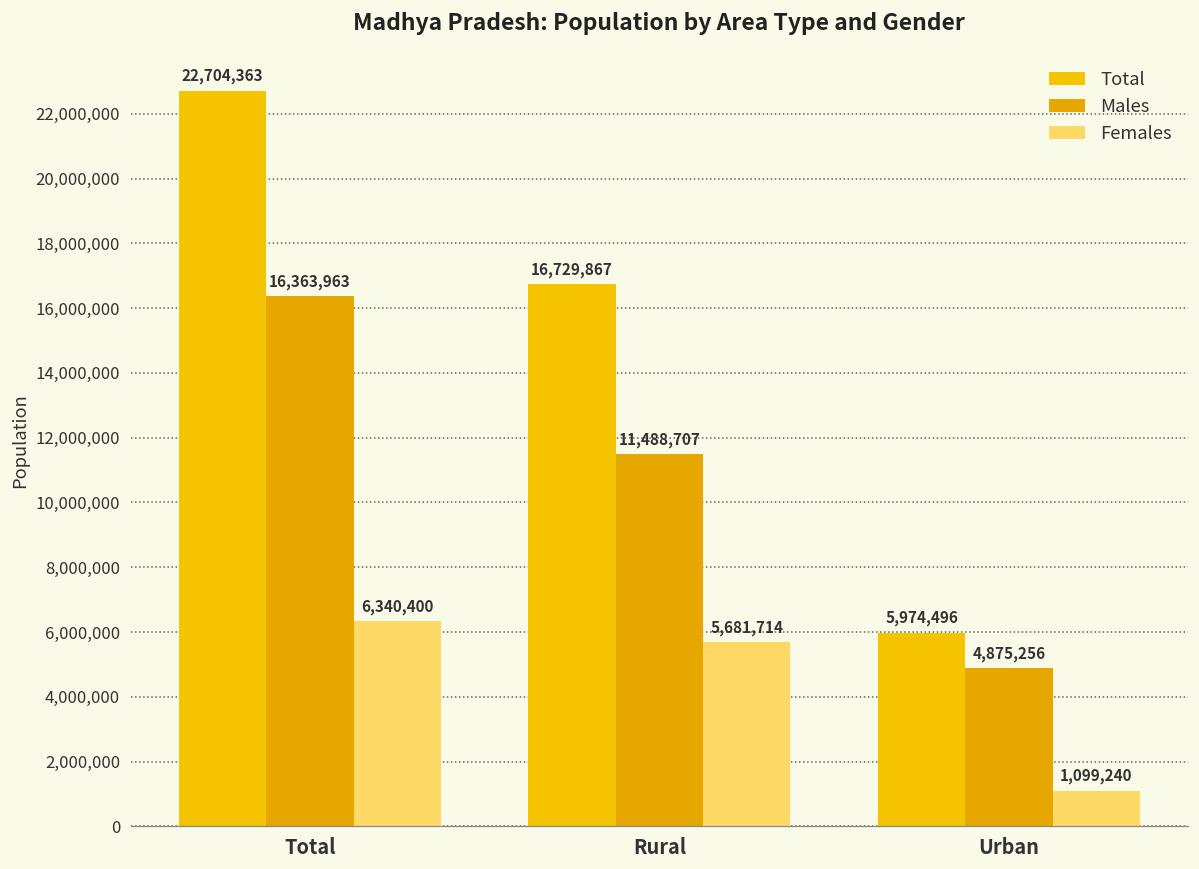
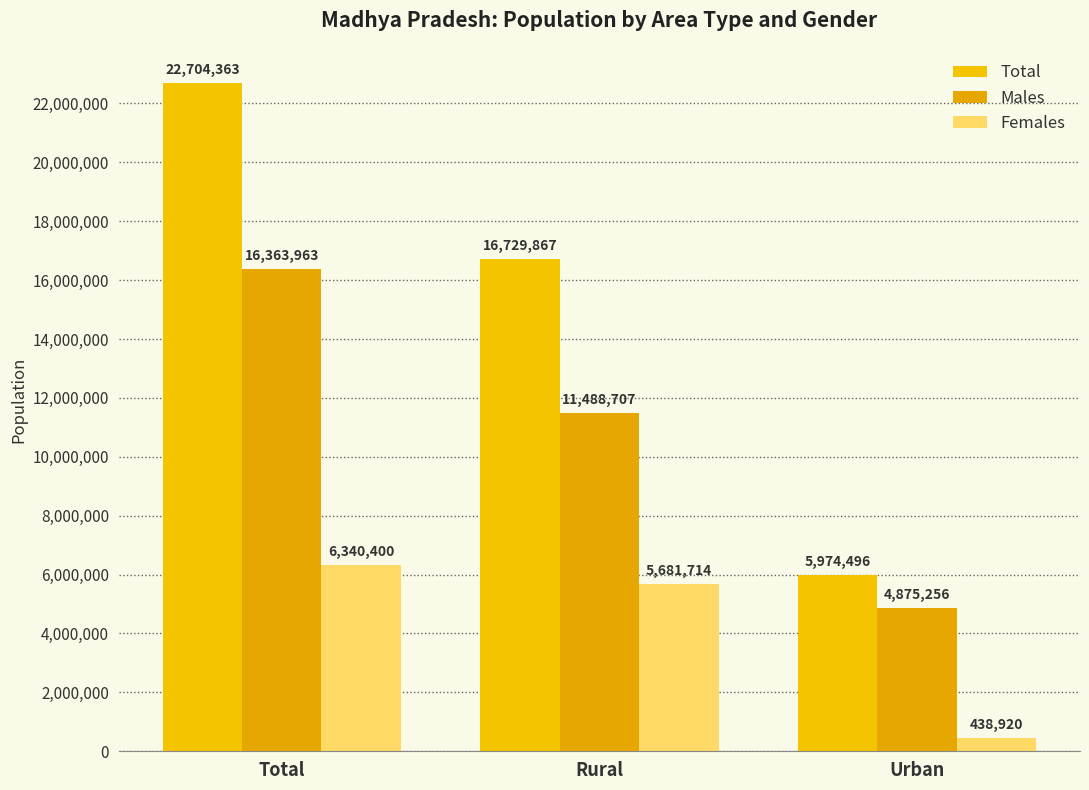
Females, Urban: 1,099,240 -> 438,920
